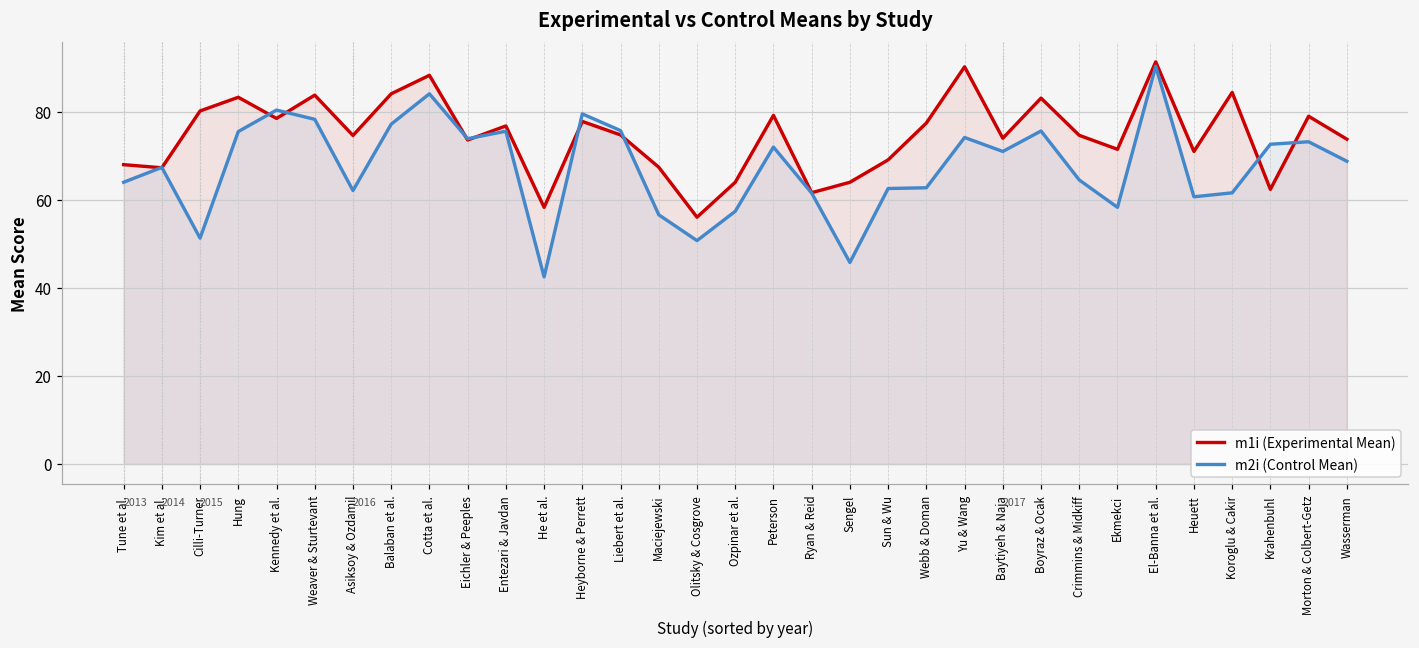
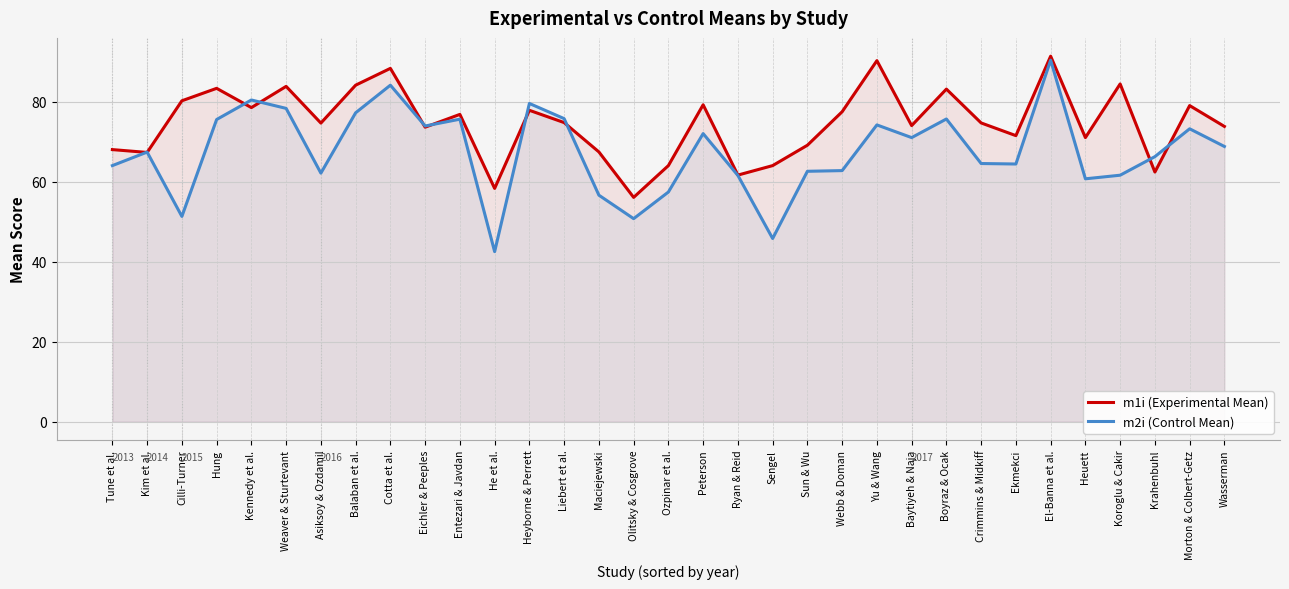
m2i (Control Mean), Ekmekci: 58 -> 64
m2i (Control Mean), Krahenbuhl: 73 -> 66
